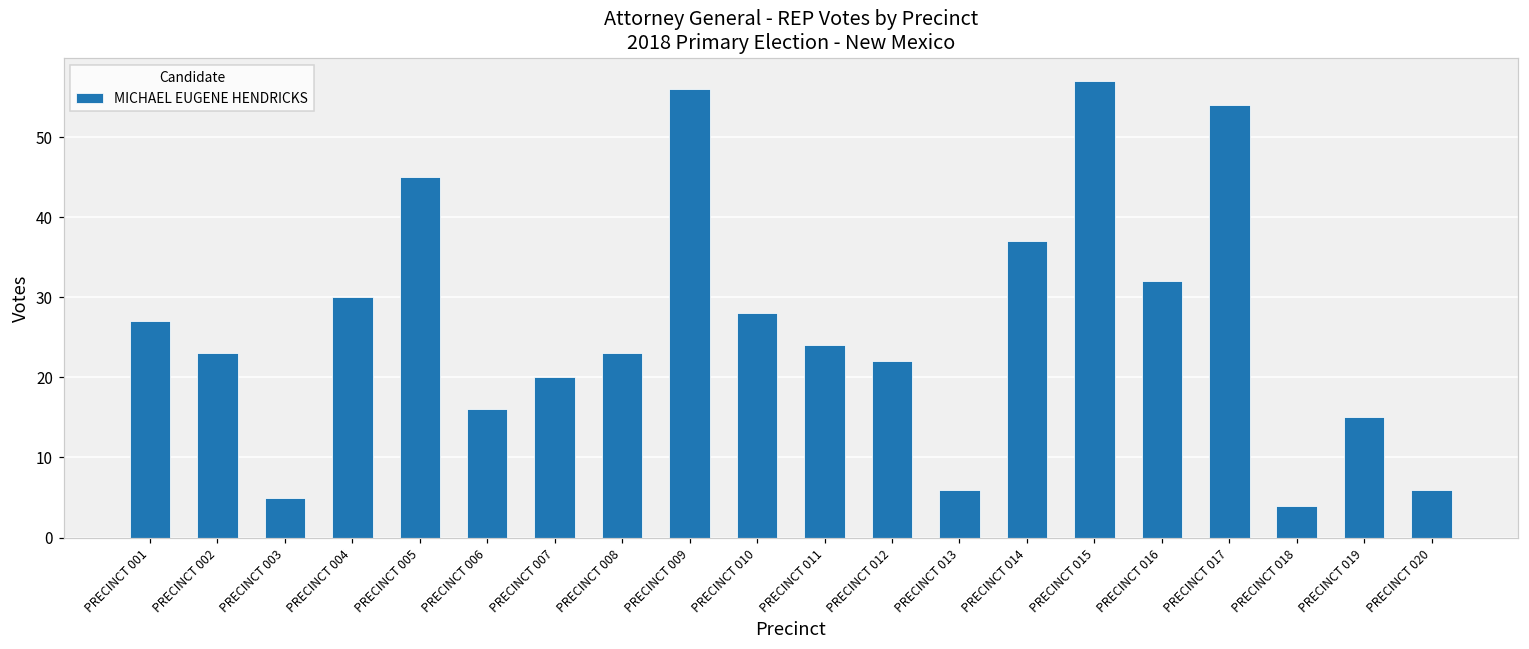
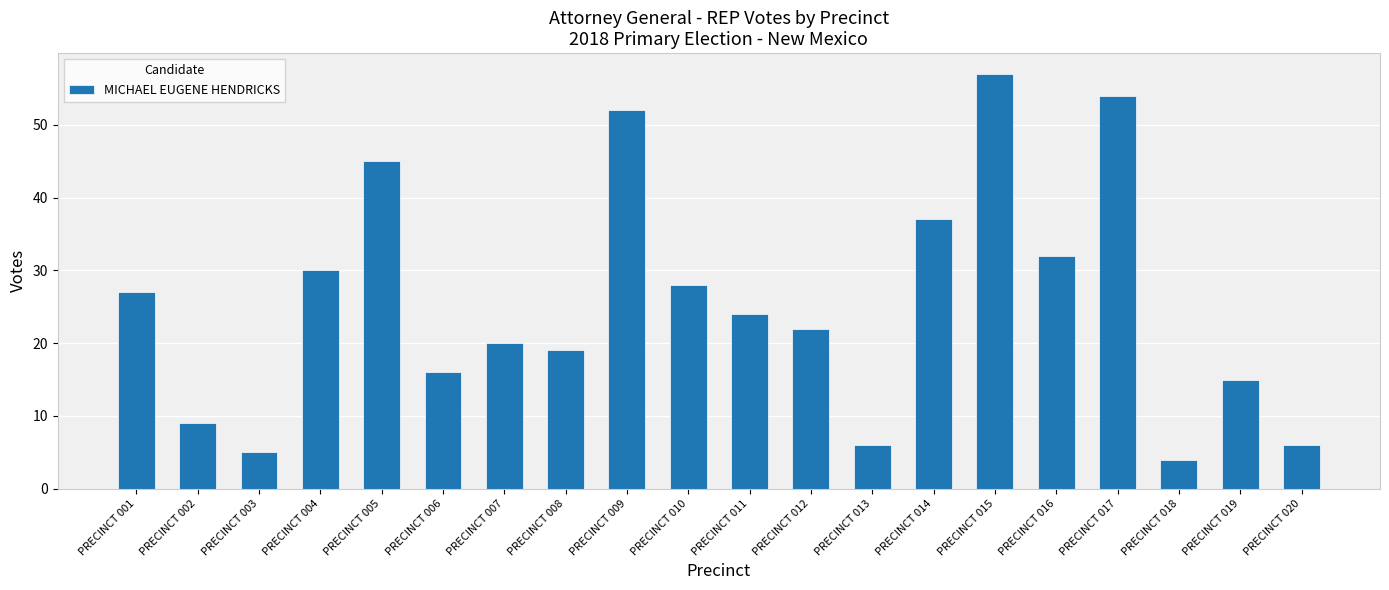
PRECINCT 002: 23 -> 9
PRECINCT 008: 23 -> 19
PRECINCT 009: 56 -> 52
